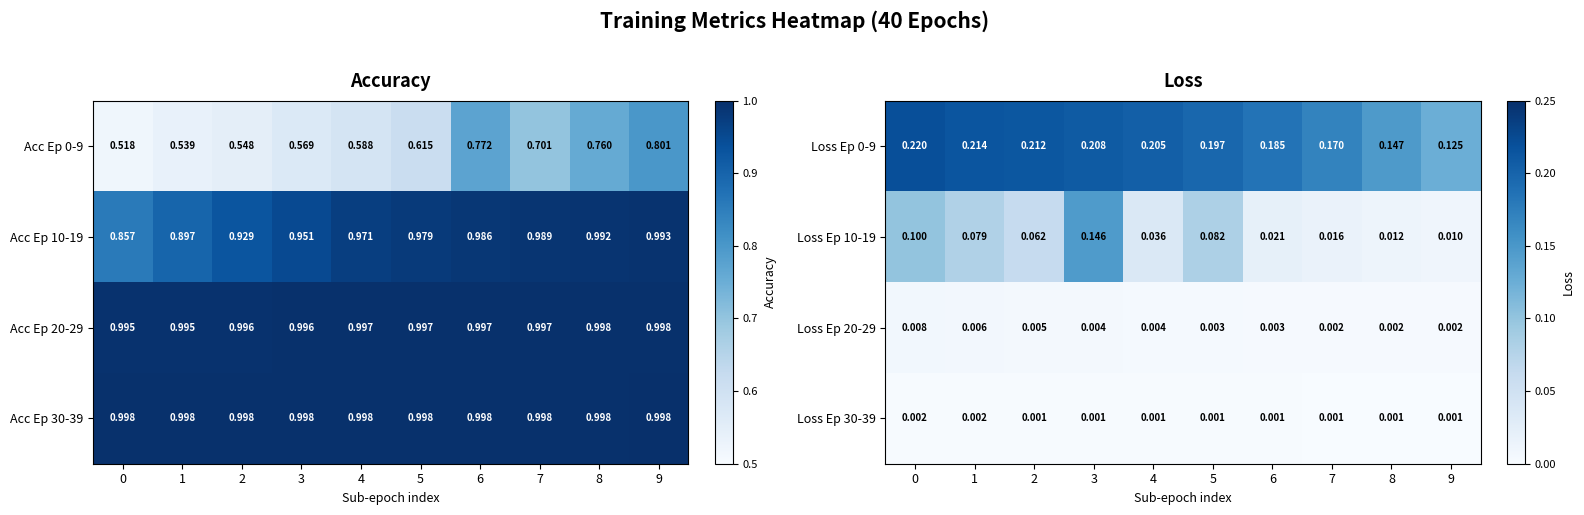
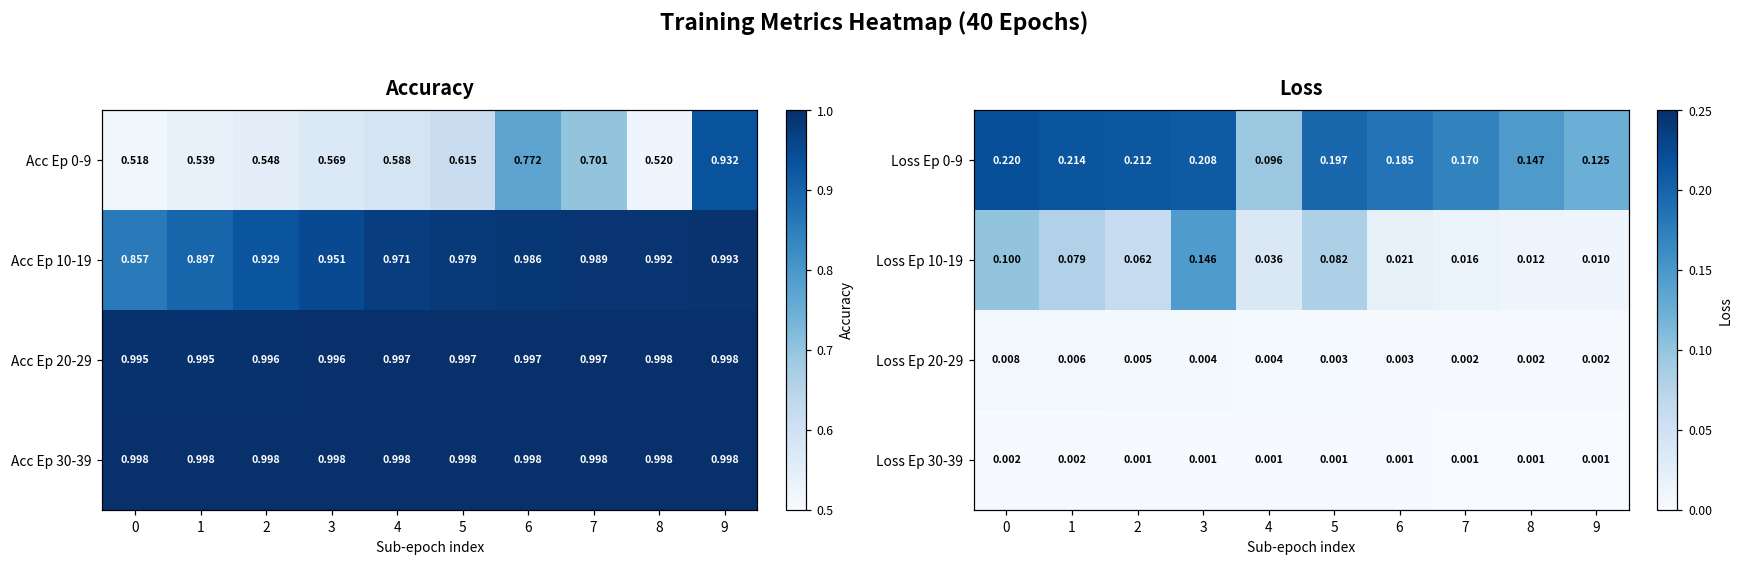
Accuracy, Acc Ep 0-9, 8: 0.760 -> 0.520
Accuracy, Acc Ep 0-9, 9: 0.801 -> 0.932
Loss, Loss Ep 0-9, 4: 0.205 -> 0.096
